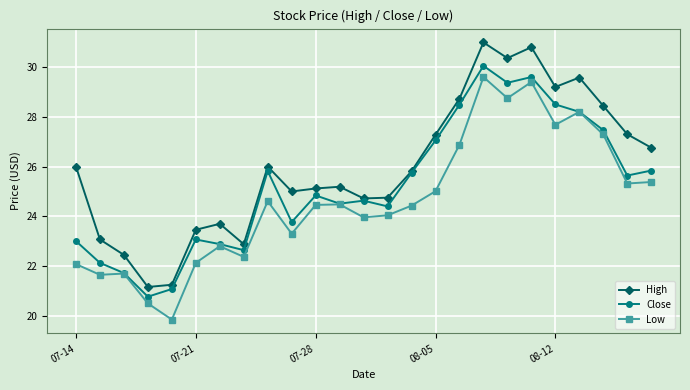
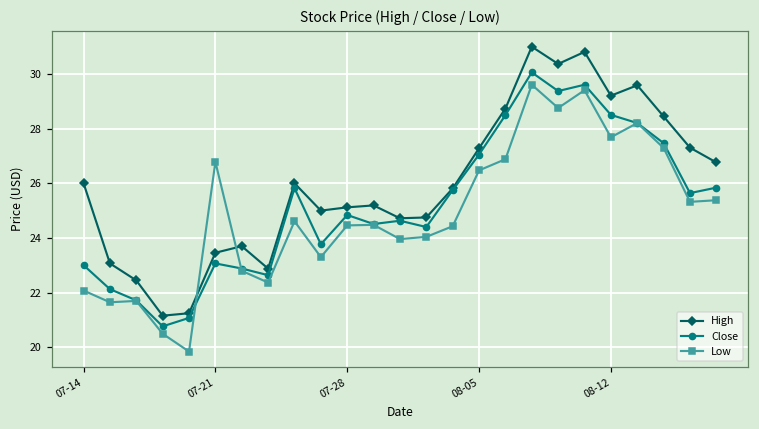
Low, 07-21: 22.1 -> 26.8
Low, 08-05: 25.0 -> 26.5
